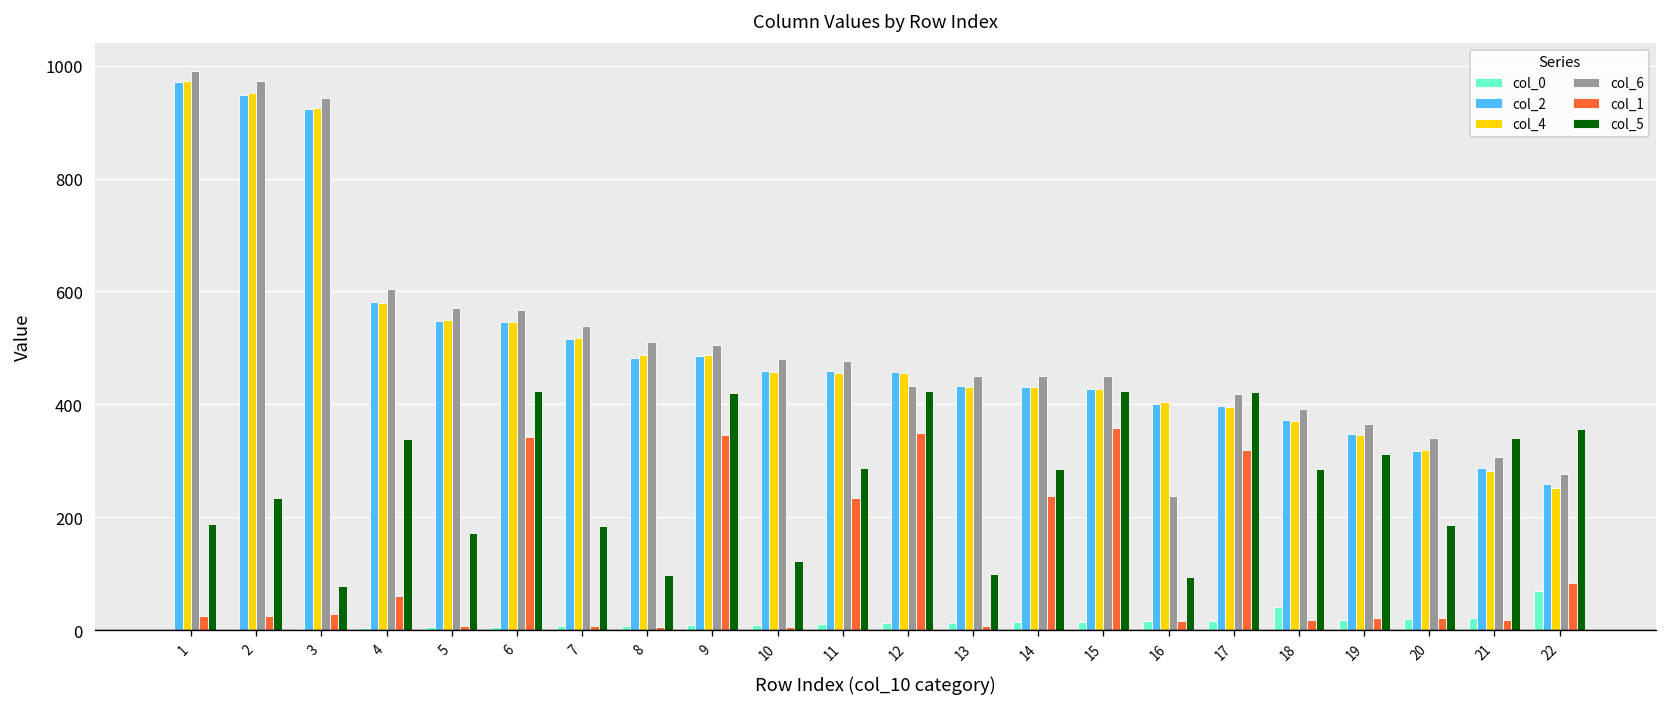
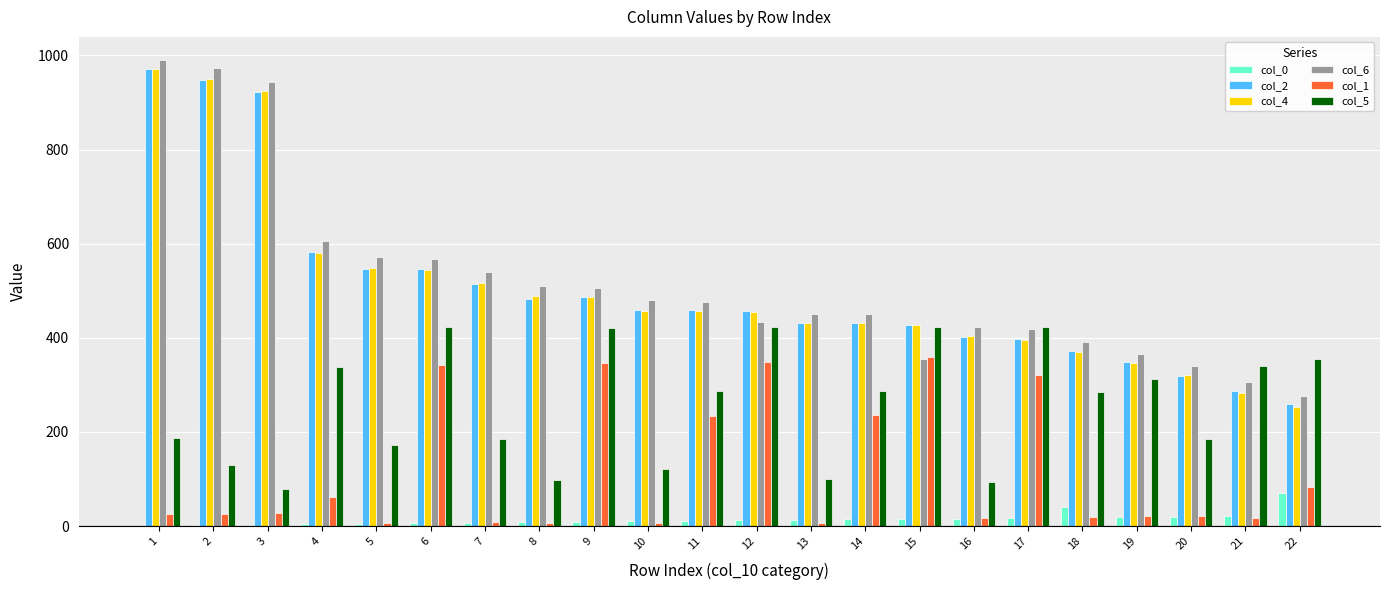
col_5, 2: 230 -> 130
col_6, 15: 450 -> 350
col_6, 16: 240 -> 420
